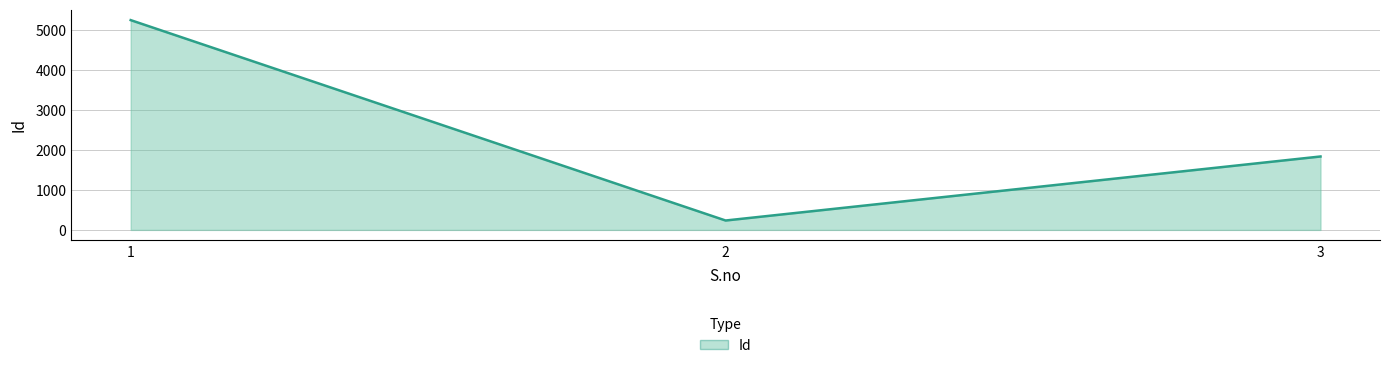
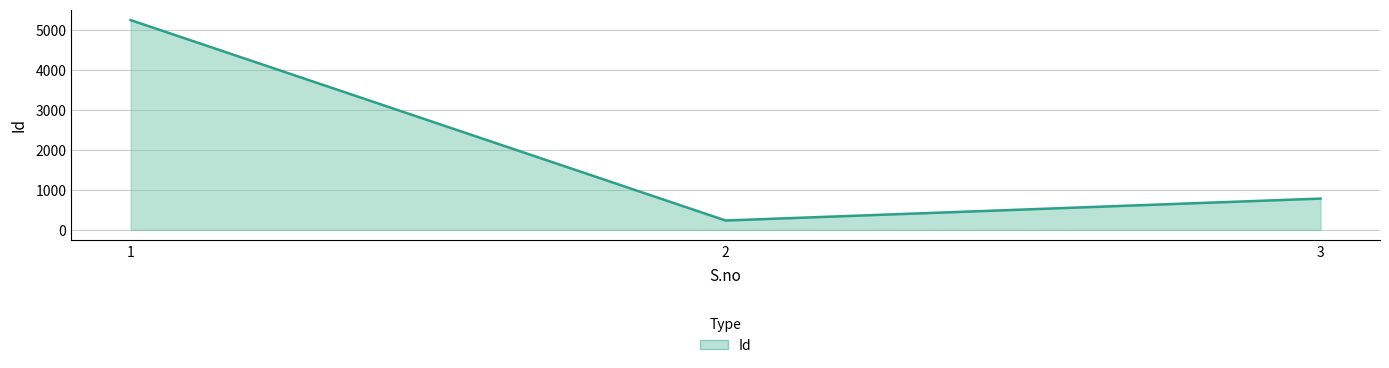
3: 1800 -> 800
